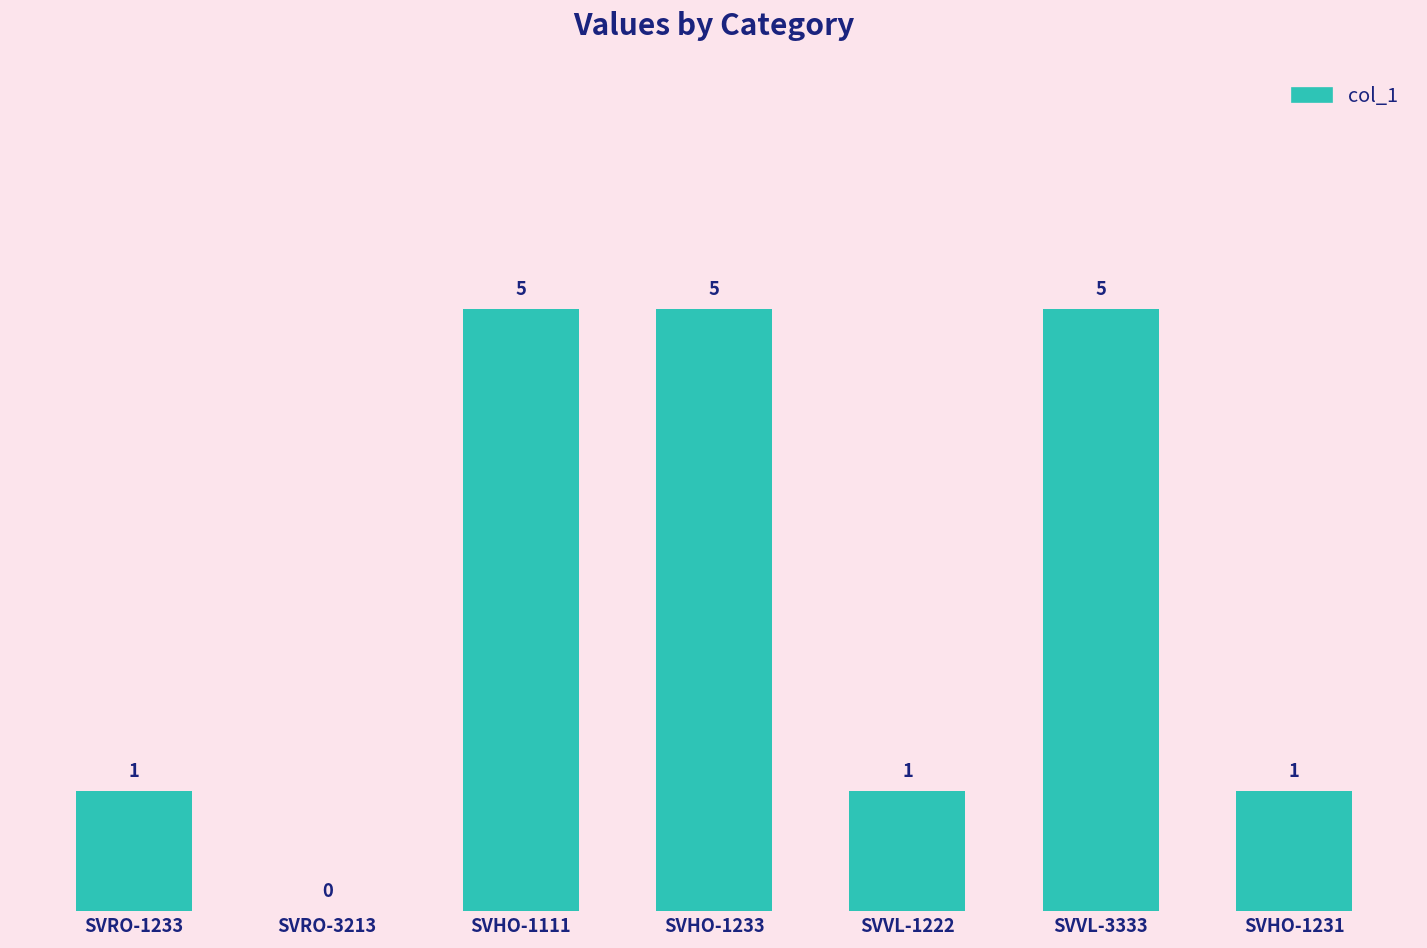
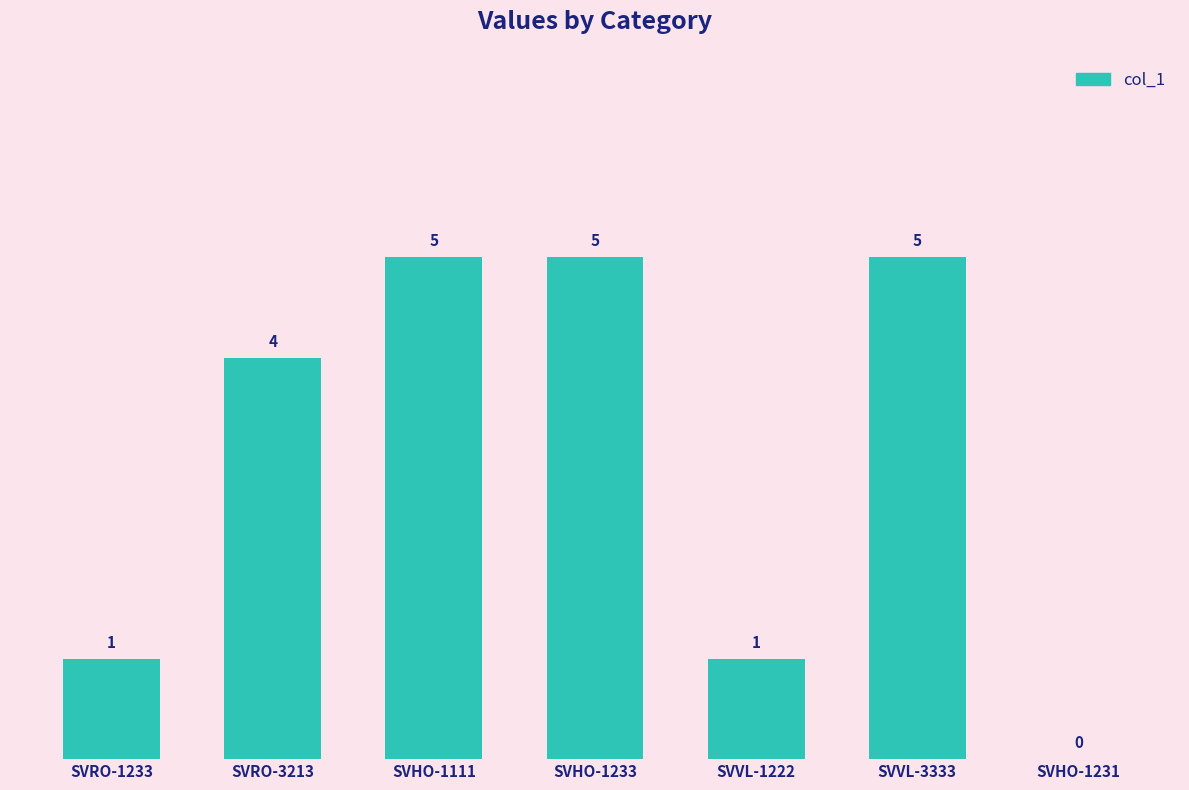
SVRO-3213: 0 -> 4
SVHO-1231: 1 -> 0
